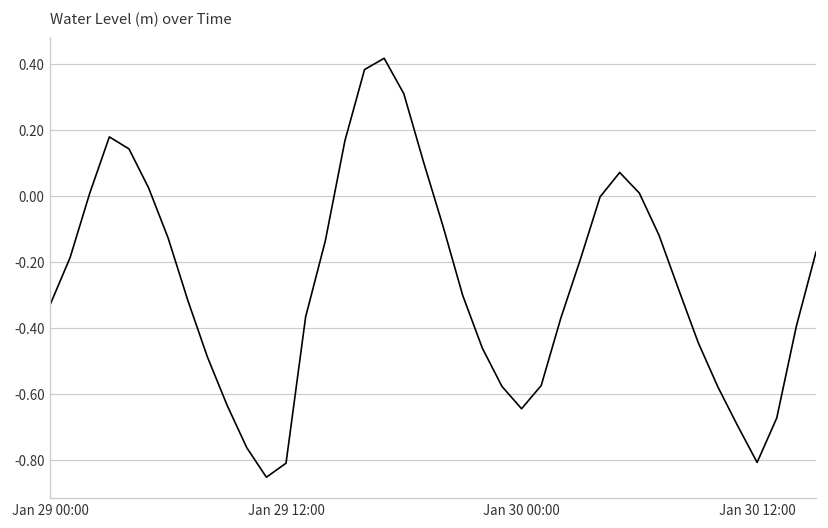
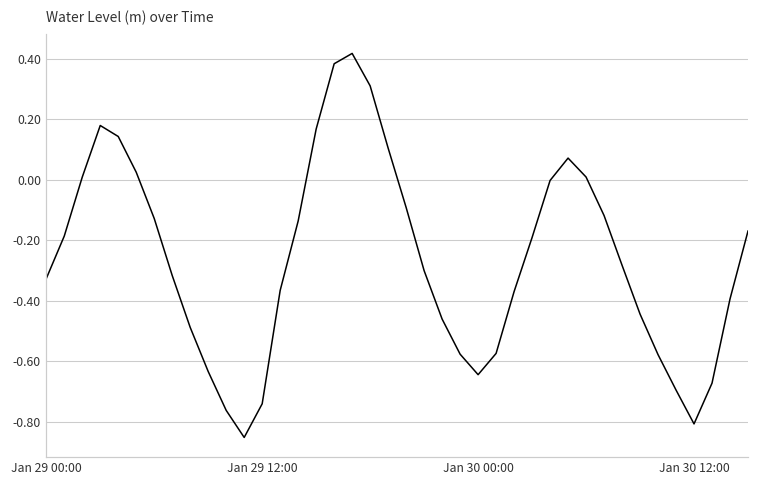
Jan 29 12:00: -0.81 -> -0.74
